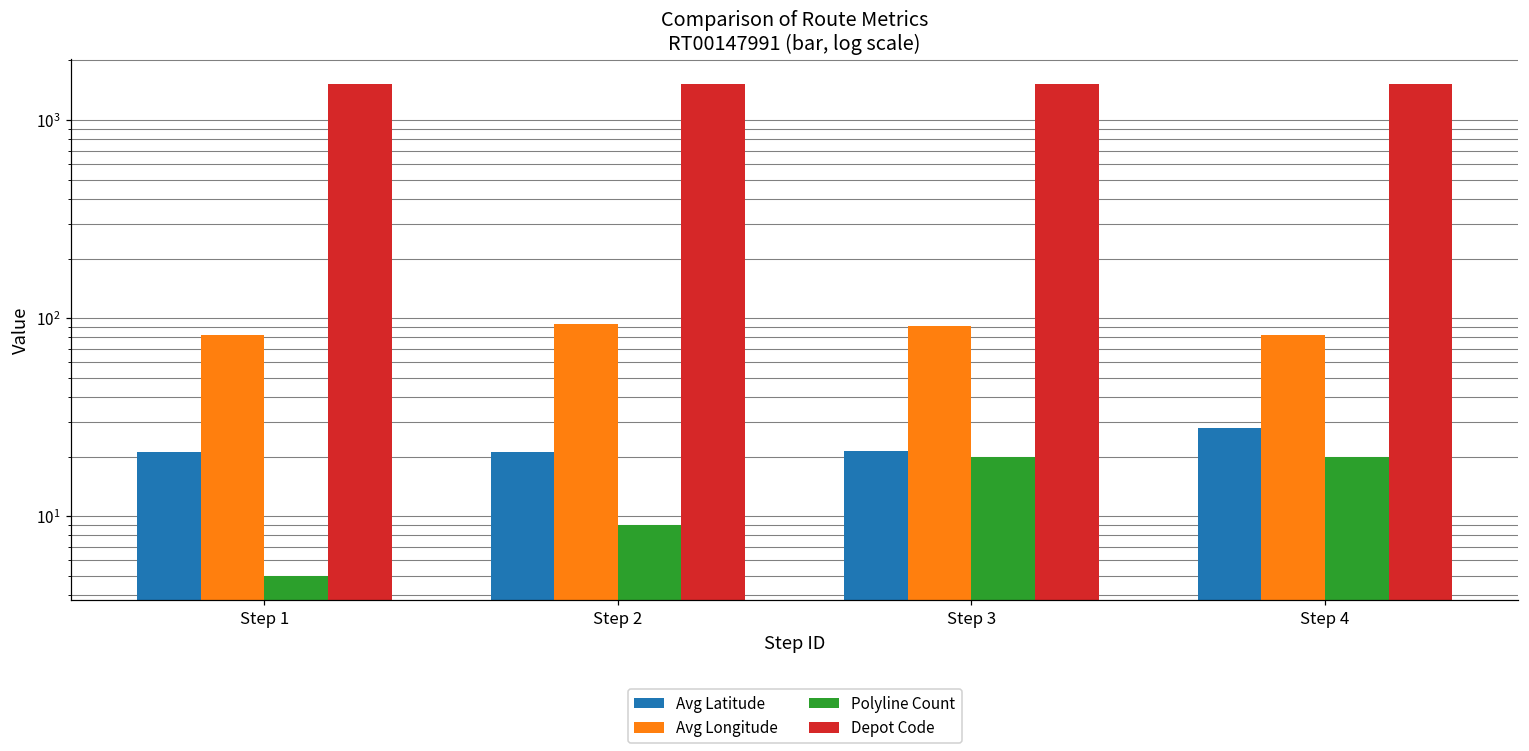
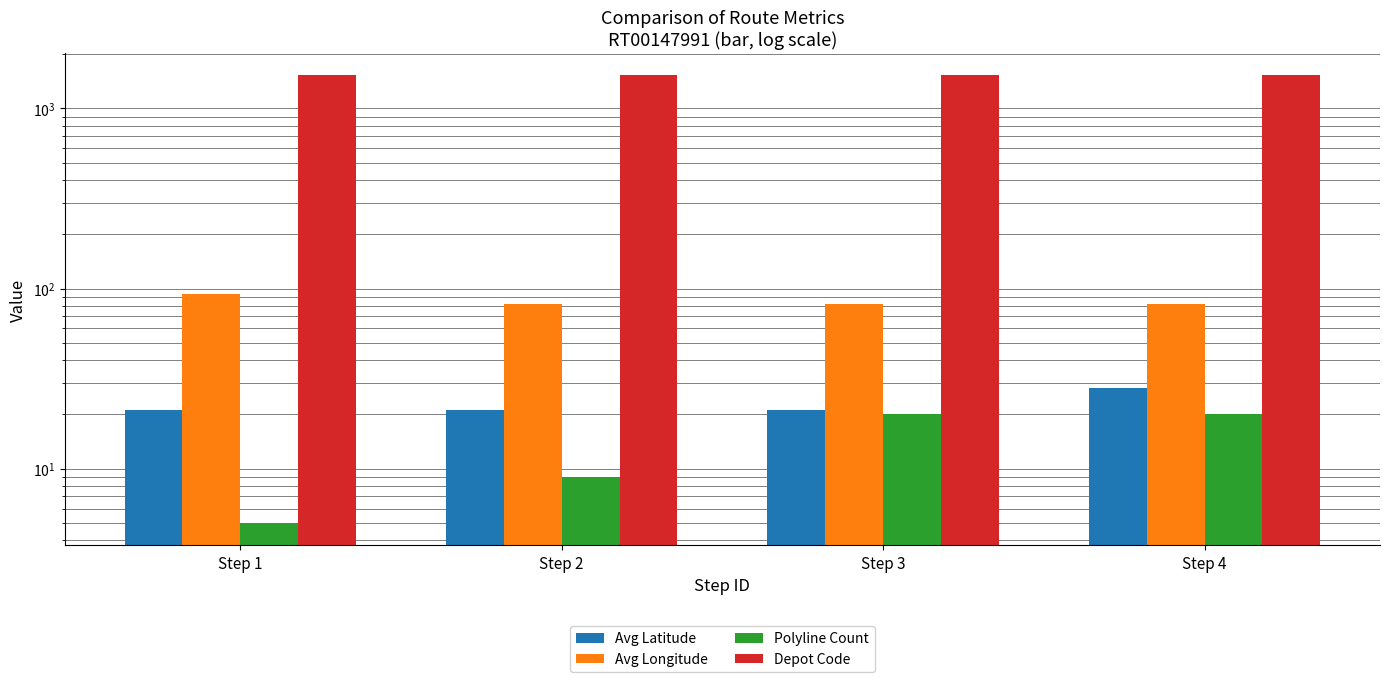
Avg Longitude, Step 1: 80 -> 90
Avg Longitude, Step 2: 90 -> 80
Avg Longitude, Step 3: 90 -> 80
